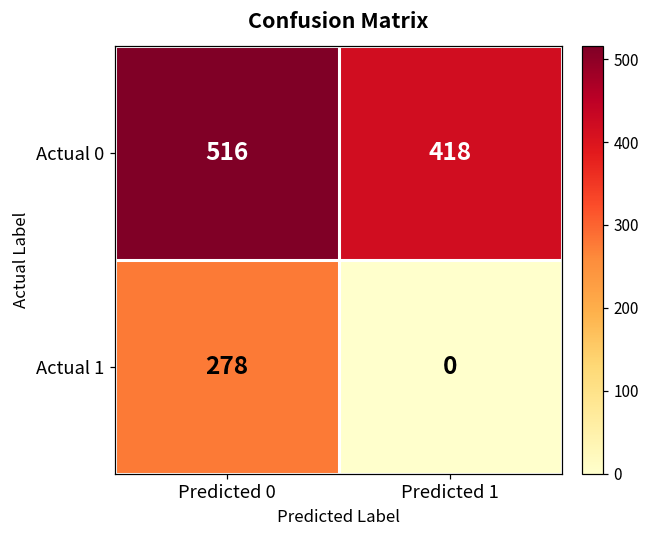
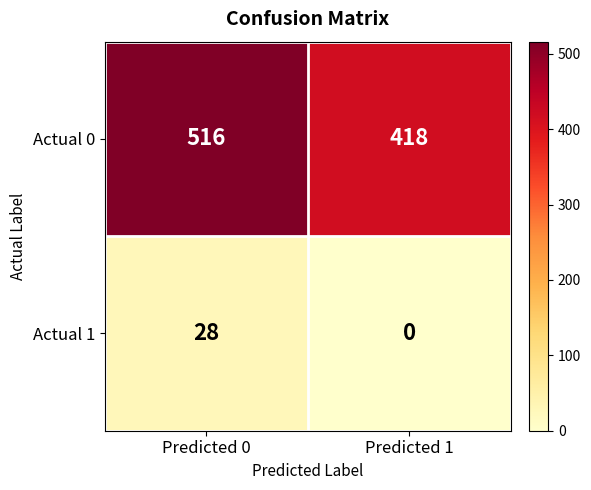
Actual 1, Predicted 0: 278 -> 28
